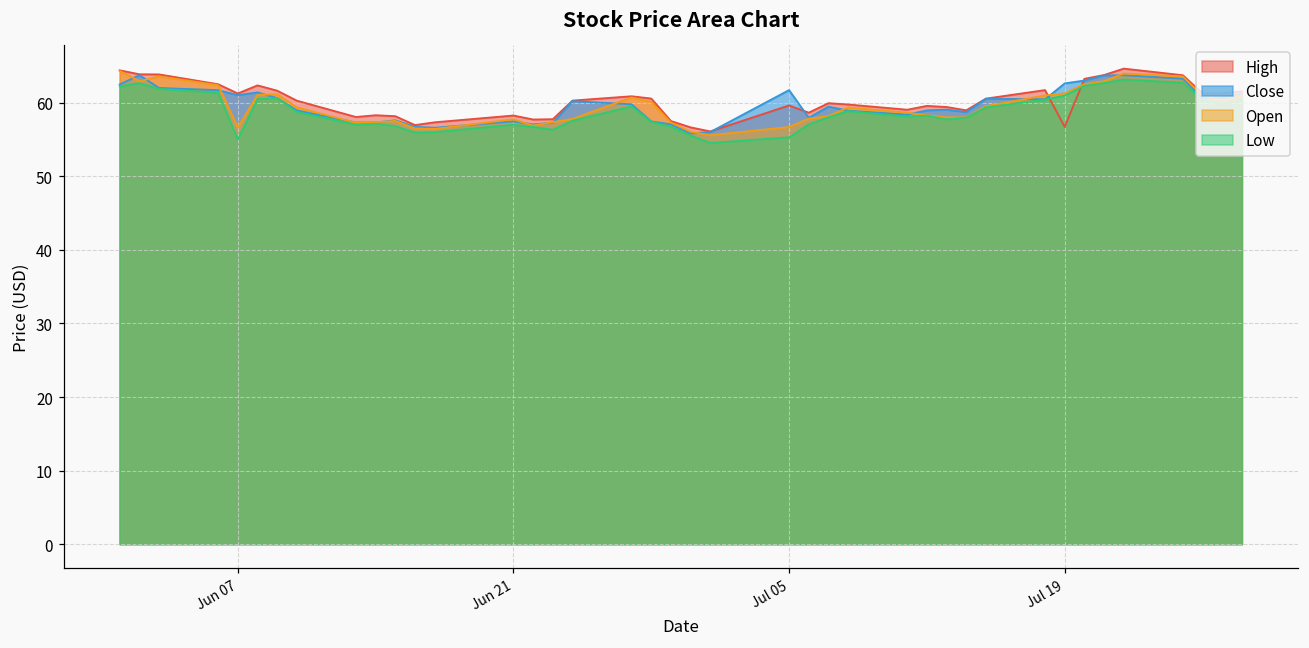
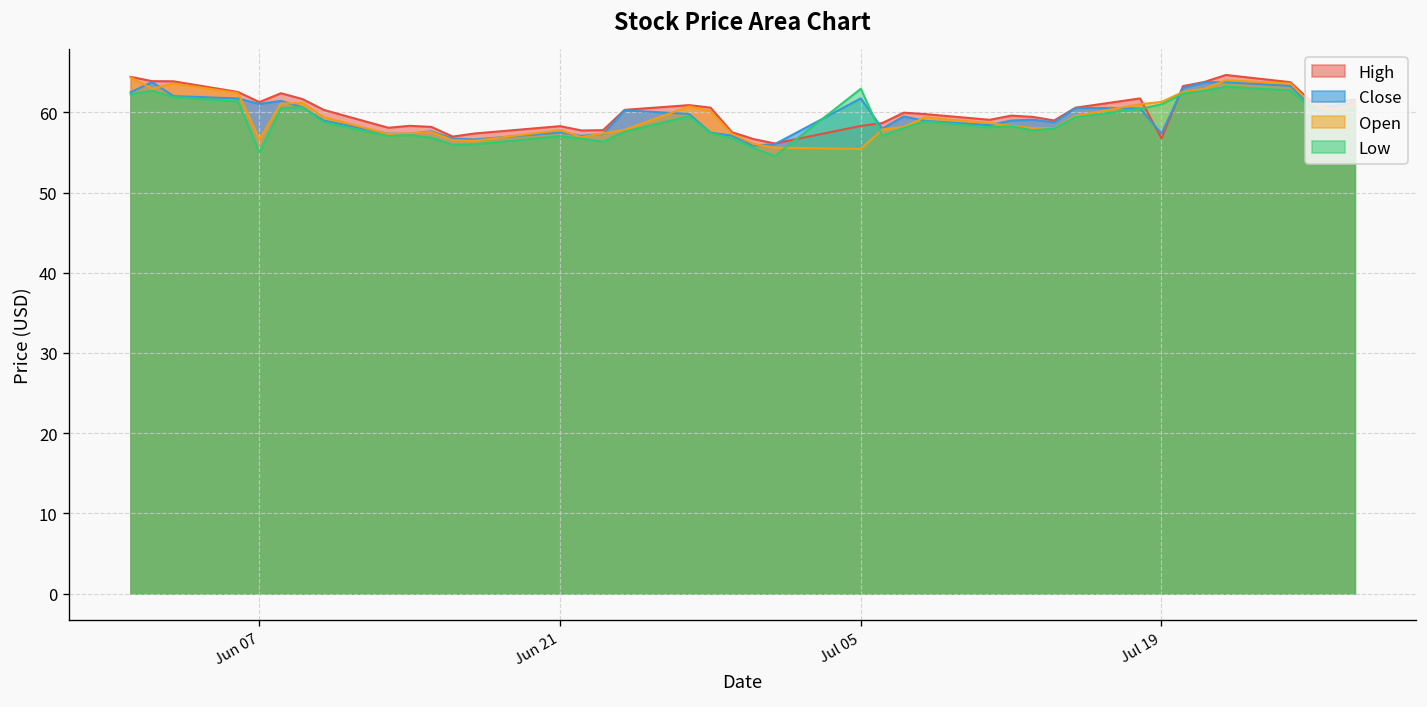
High, Jul 05: 60 -> 58
Open, Jul 05: 57 -> 55
Low, Jul 05: 55 -> 63
Close, Jul 19: 63 -> 57
